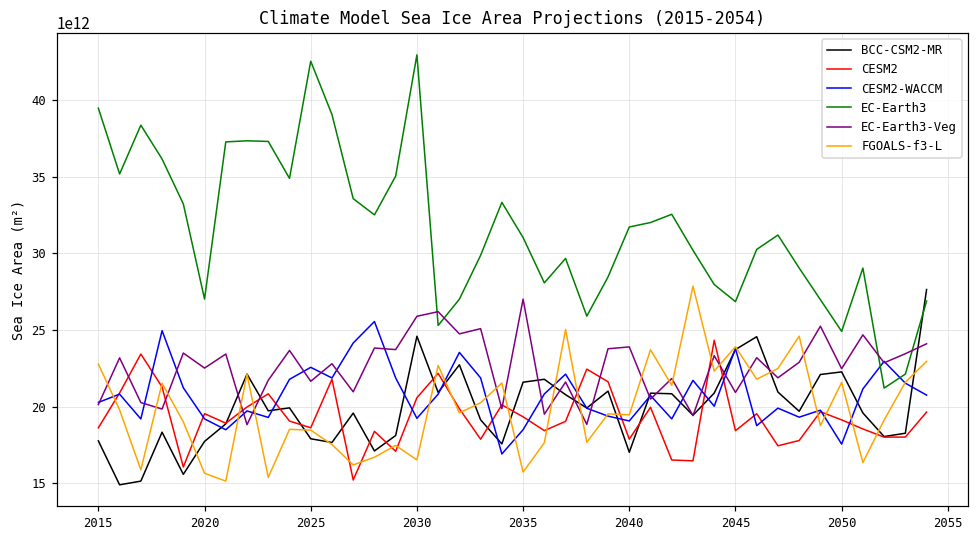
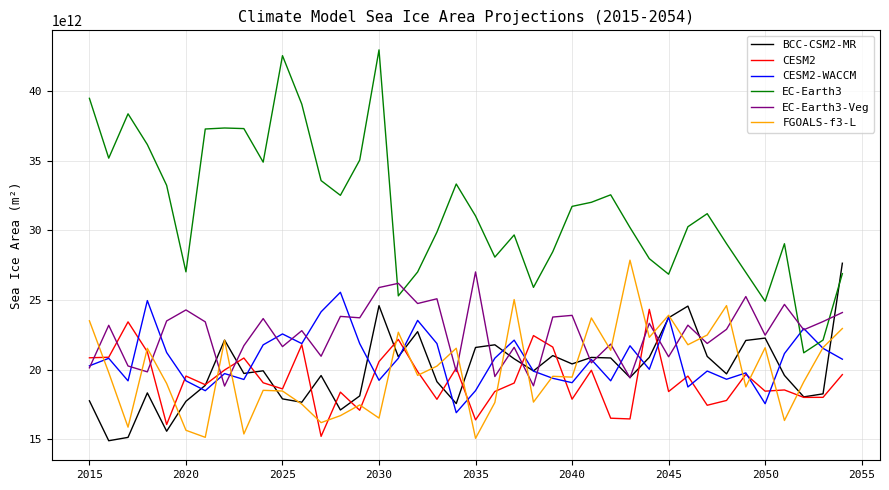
CESM2, 2015: 18600000000000 -> 20900000000000
FGOALS-f3-L, 2015: 22800000000000 -> 23500000000000
EC-Earth3-Veg, 2020: 22500000000000 -> 24300000000000
CESM2, 2035: 19300000000000 -> 16400000000000
FGOALS-f3-L, 2035: 15700000000000 -> 15100000000000
BCC-CSM2-MR, 2040: 17000000000000 -> 20400000000000
CESM2, 2050: 19100000000000 -> 18500000000000
